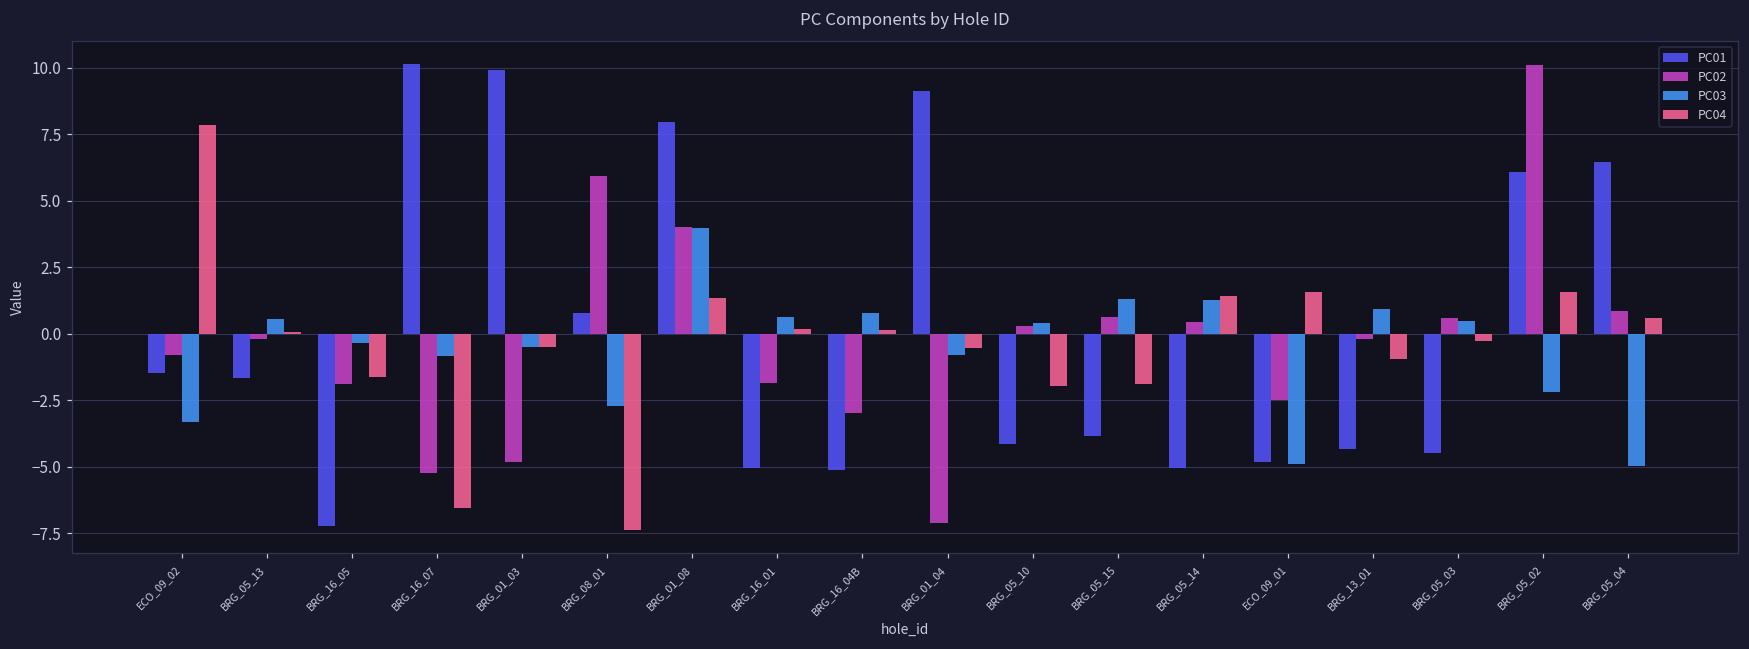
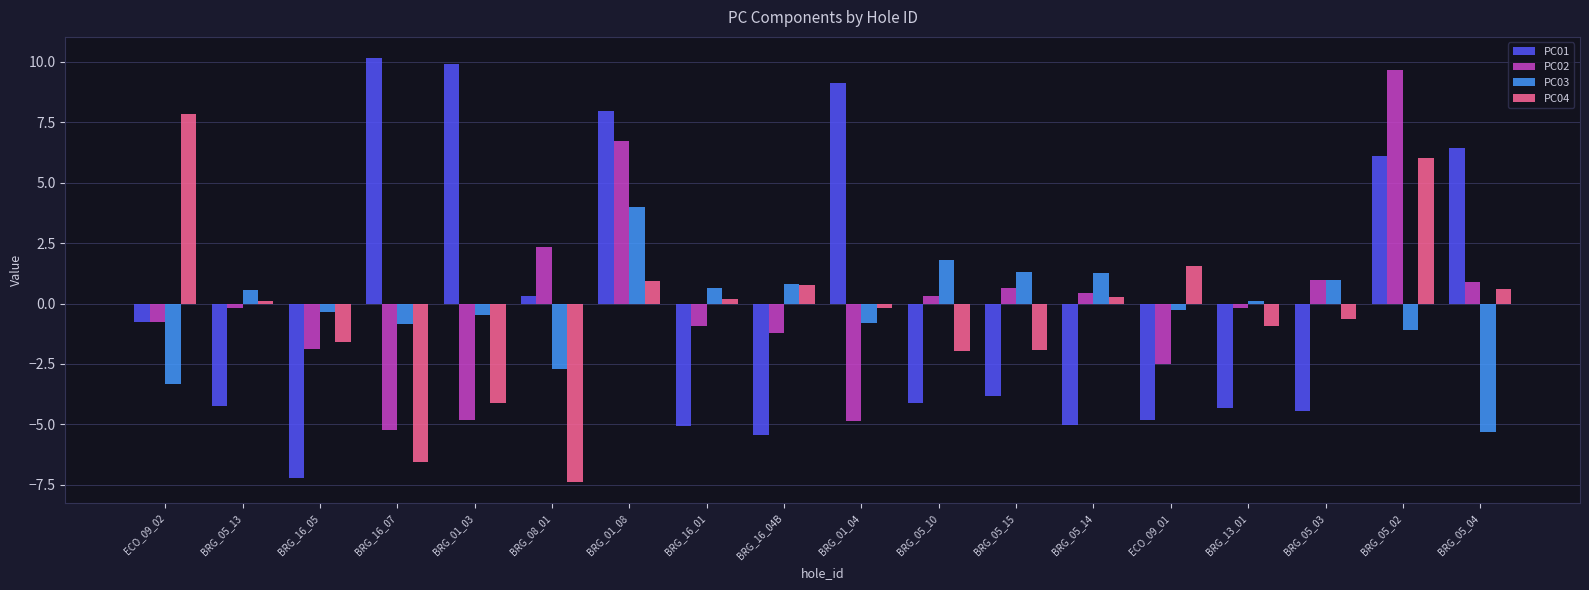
PC01, ECO_09_02: -1.5 -> -0.8
PC01, BRG_05_13: -1.7 -> -4.2
PC04, BRG_01_03: -0.5 -> -4.1
PC01, BRG_08_01: 0.8 -> 0.3
PC02, BRG_08_01: 6.0 -> 2.3
PC02, BRG_01_08: 4.0 -> 6.7
PC04, BRG_01_08: 1.4 -> 0.9
PC02, BRG_16_01: -1.8 -> -0.9
PC01, BRG_16_04B: -5.1 -> -5.4
PC02, BRG_16_04B: -3.0 -> -1.2
PC04, BRG_16_04B: 0.1 -> 0.8
PC02, BRG_01_04: -7.1 -> -4.8
PC04, BRG_01_04: -0.5 -> -0.2
PC03, BRG_05_10: 0.4 -> 1.8
PC04, BRG_05_14: 1.4 -> 0.3
PC03, ECO_09_01: -4.9 -> -0.3
PC03, BRG_13_01: 1.0 -> 0.1
PC02, BRG_05_03: 0.6 -> 1.0
PC03, BRG_05_03: 0.5 -> 1.0
PC04, BRG_05_03: -0.3 -> -0.6
PC02, BRG_05_02: 10.1 -> 9.7
PC03, BRG_05_02: -2.2 -> -1.1
PC04, BRG_05_02: 1.6 -> 6.0
PC03, BRG_05_04: -5.0 -> -5.3
